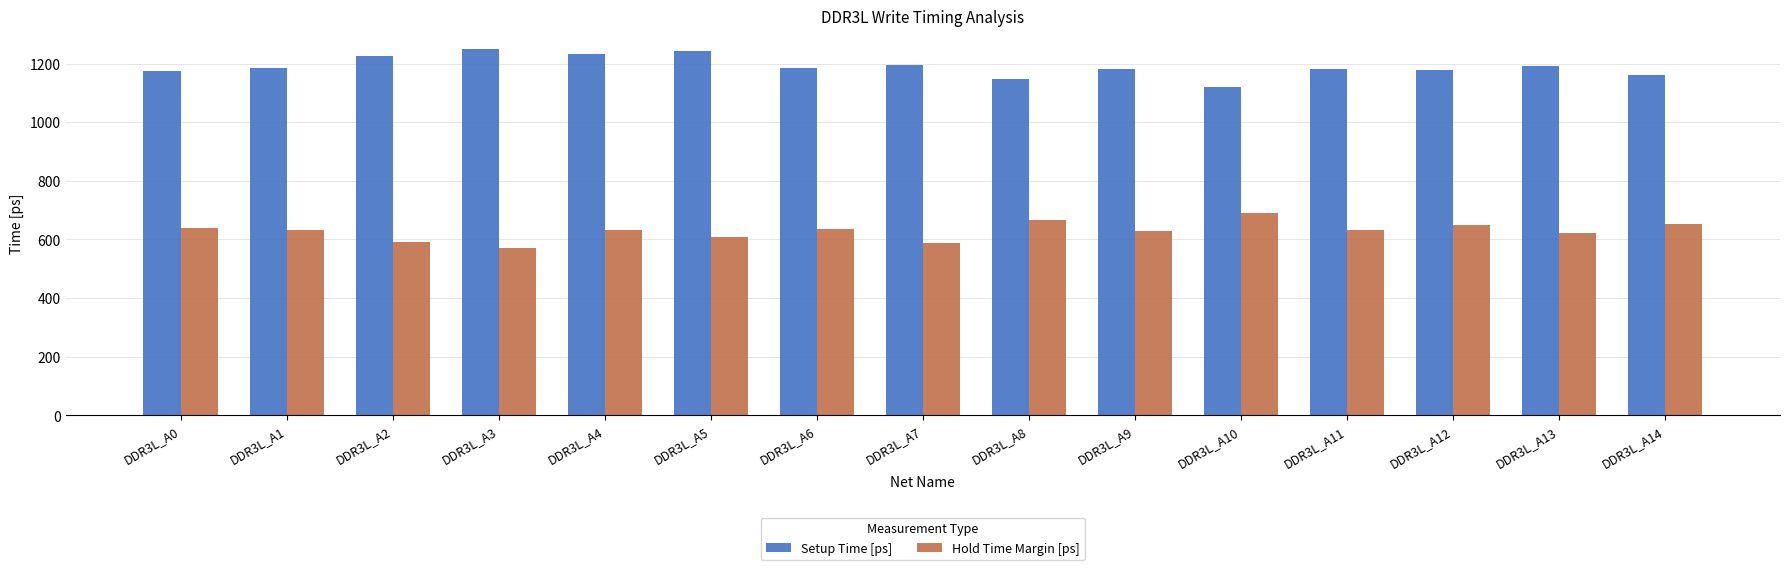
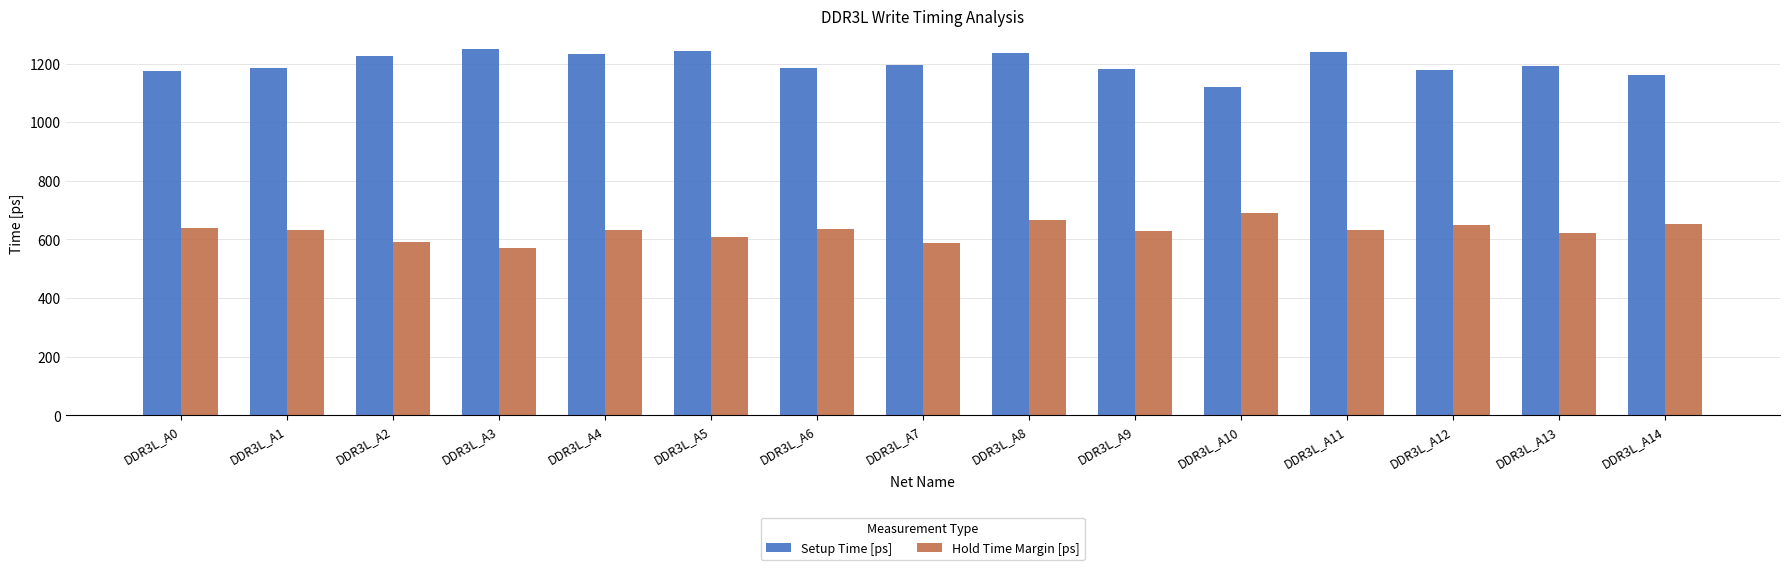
Setup Time [ps], DDR3L_A8: 1150 -> 1240
Setup Time [ps], DDR3L_A11: 1180 -> 1240
